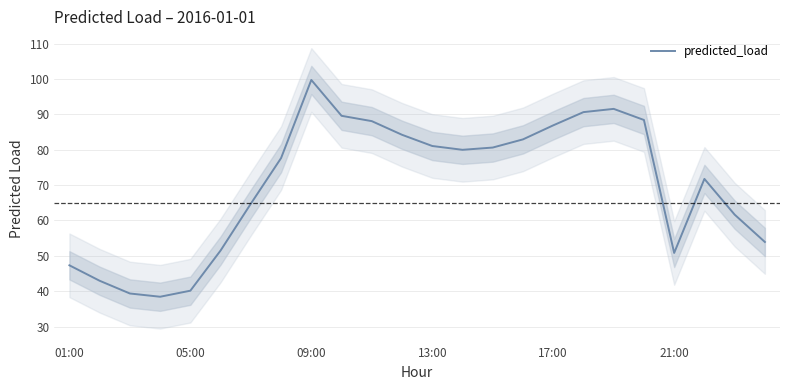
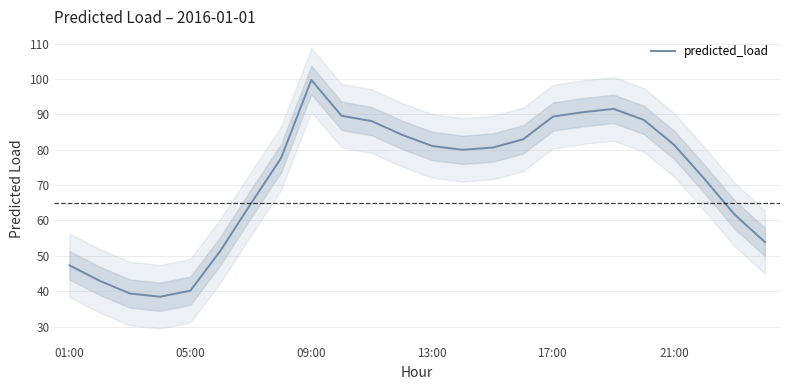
predicted_load, 17:00: 87 -> 89
predicted_load, 21:00: 51 -> 81
